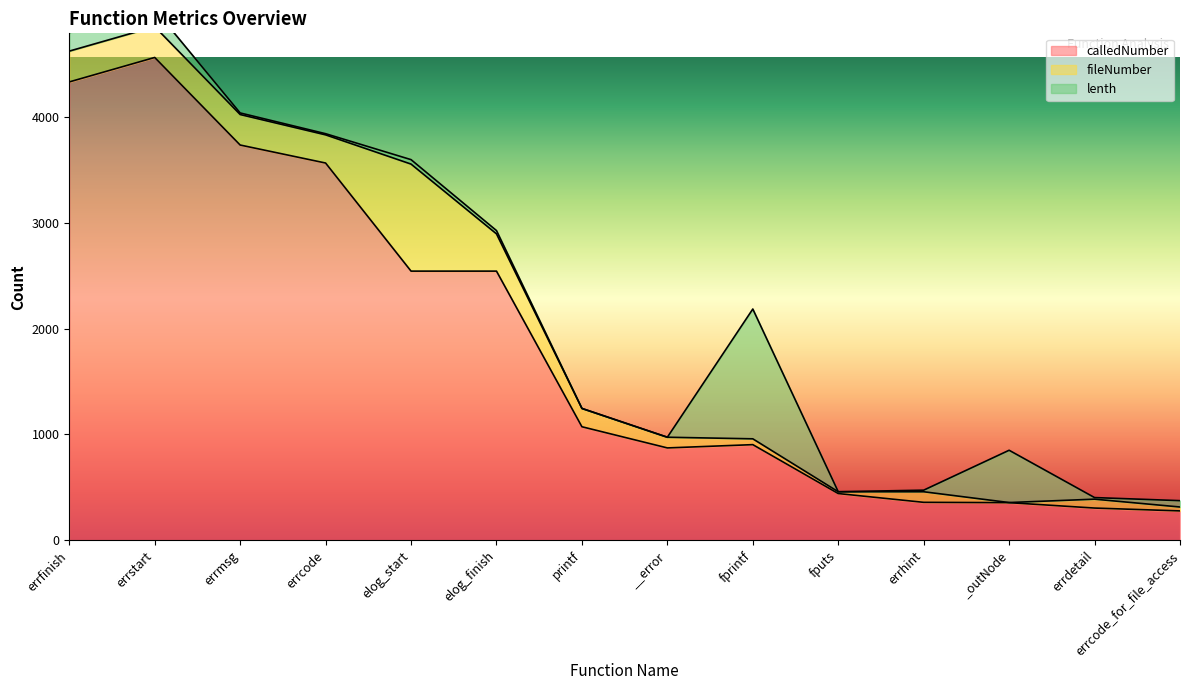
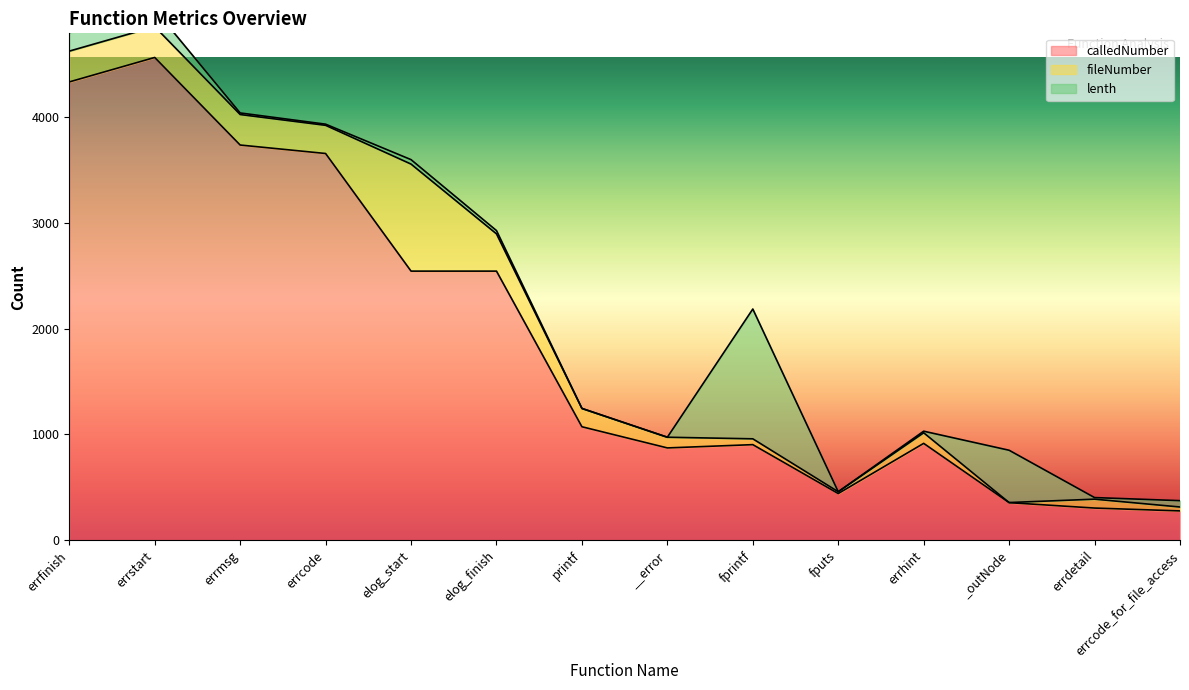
calledNumber, errcode: 3560 -> 3650
calledNumber, errhint: 360 -> 920
